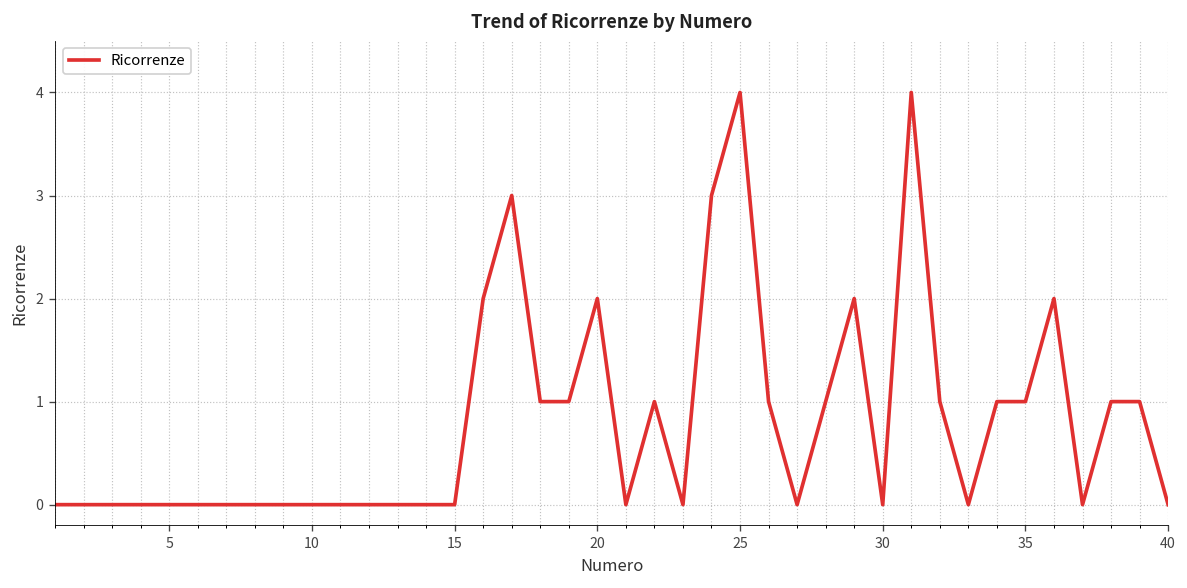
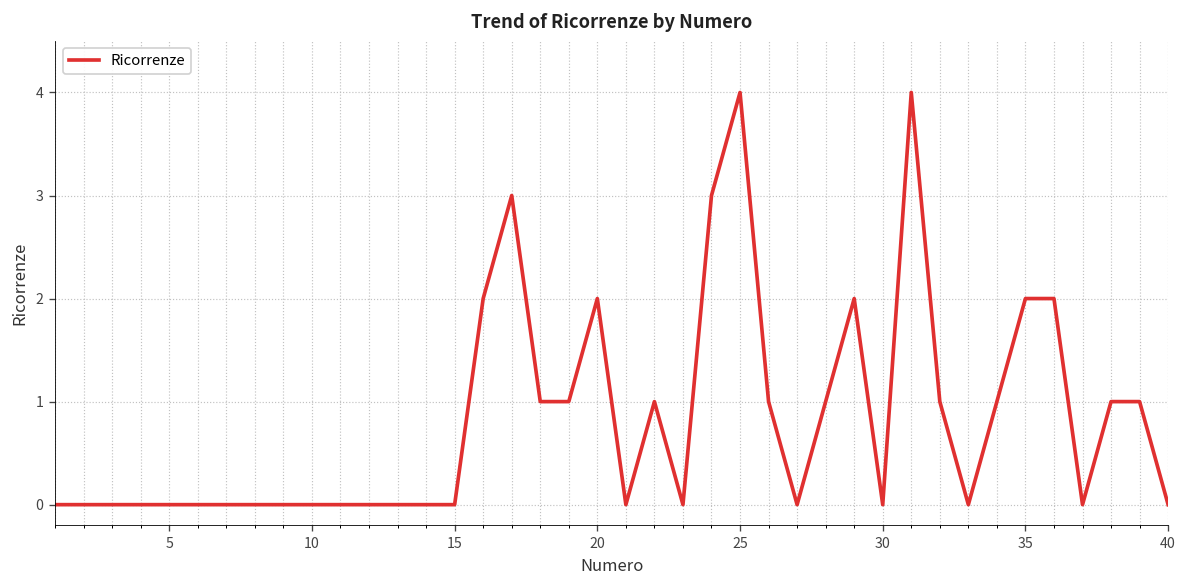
35: 1 -> 2
